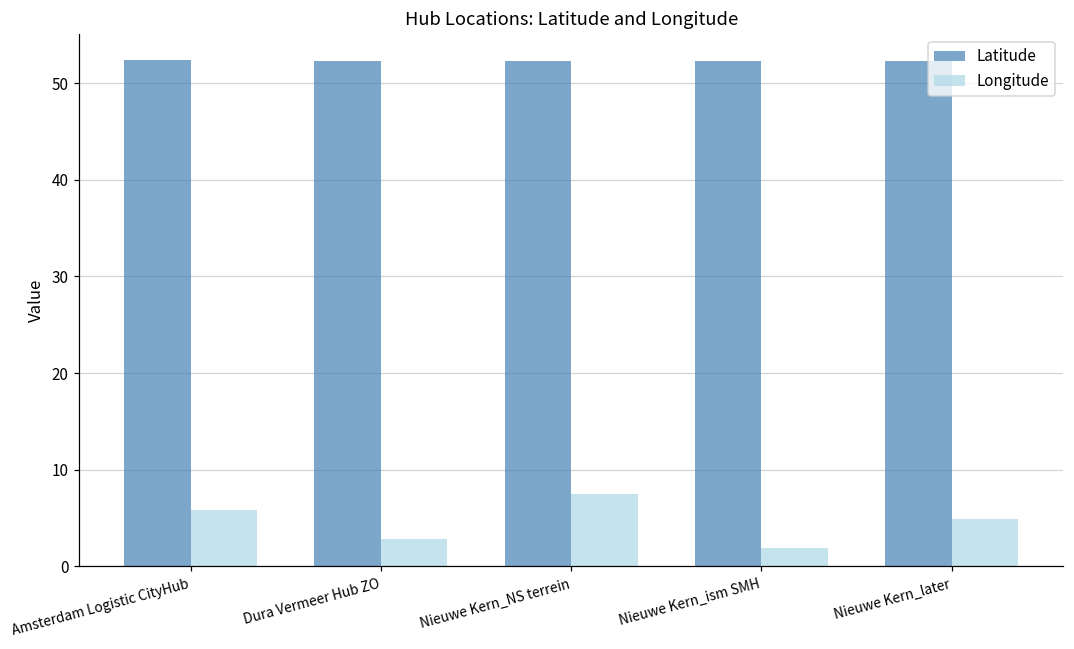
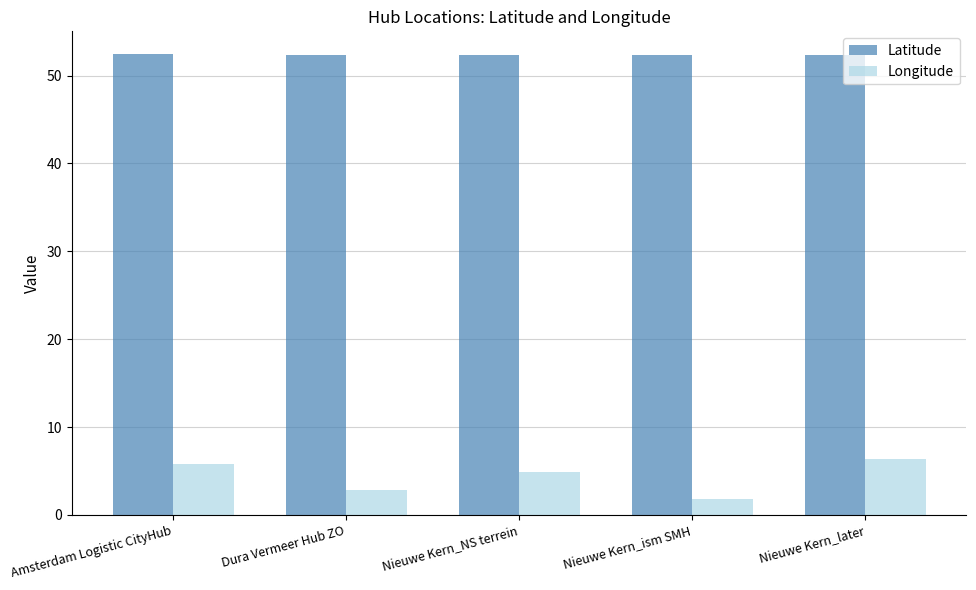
Longitude, Nieuwe Kern_NS terrein: 8 -> 5
Longitude, Nieuwe Kern_later: 5 -> 6
